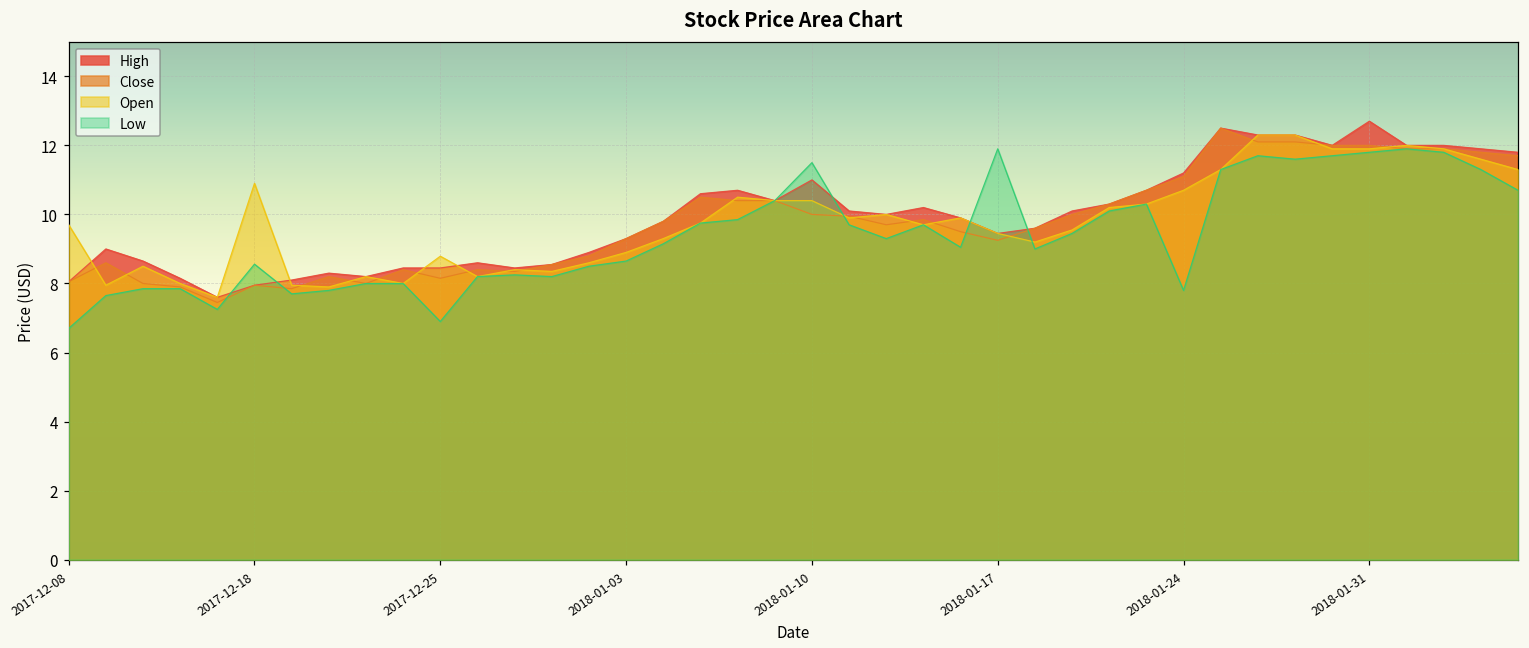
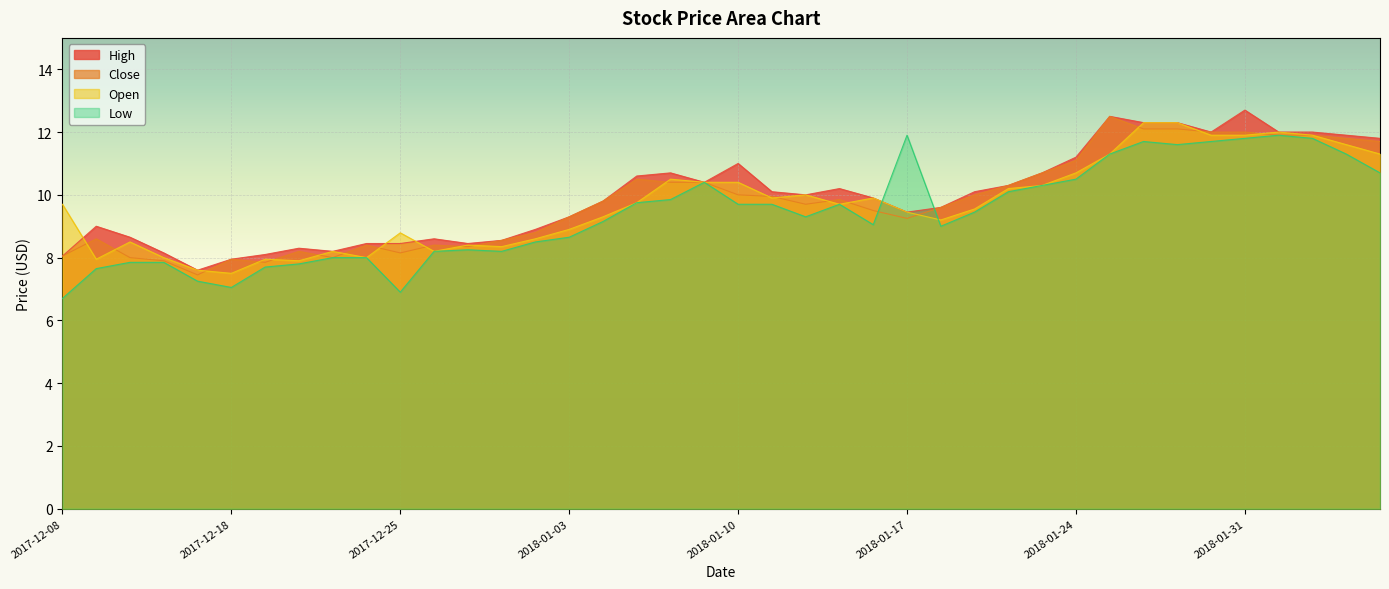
Open, 2017-12-18: 10.9 -> 7.5
Low, 2017-12-18: 8.6 -> 7.1
Low, 2018-01-10: 11.5 -> 9.7
Low, 2018-01-24: 7.8 -> 10.5
